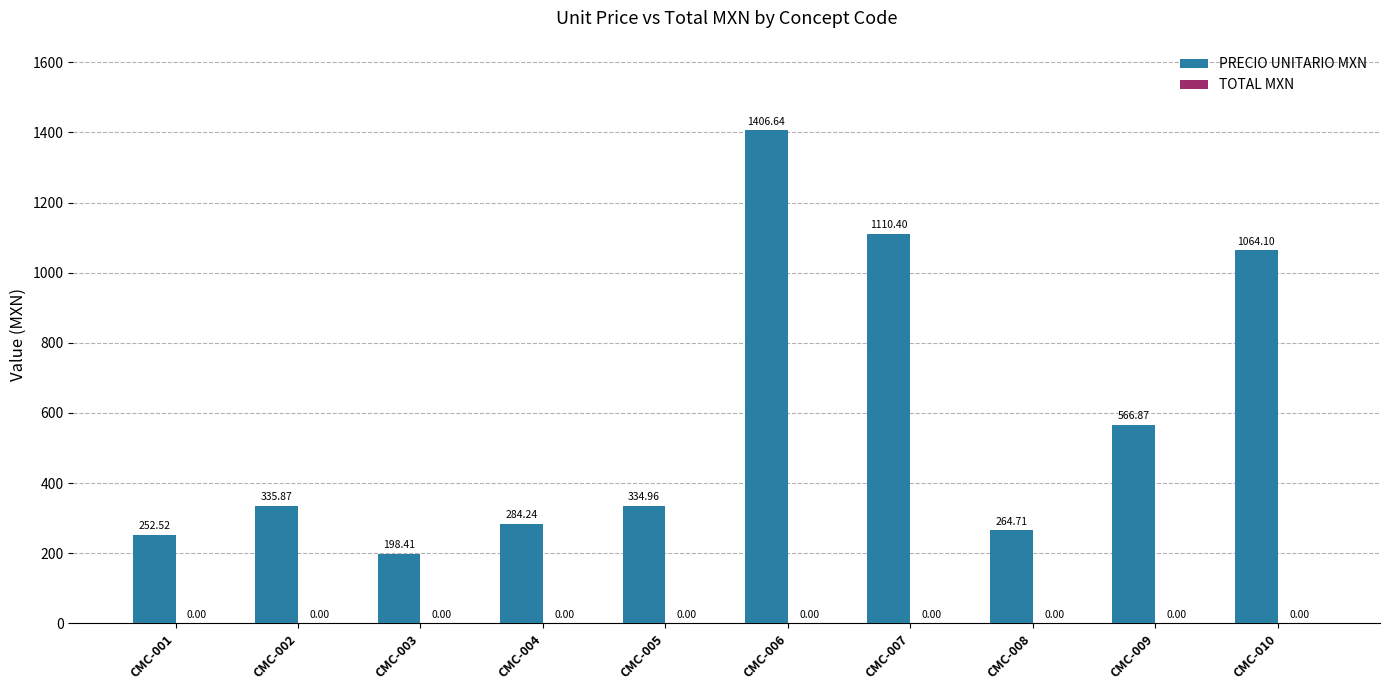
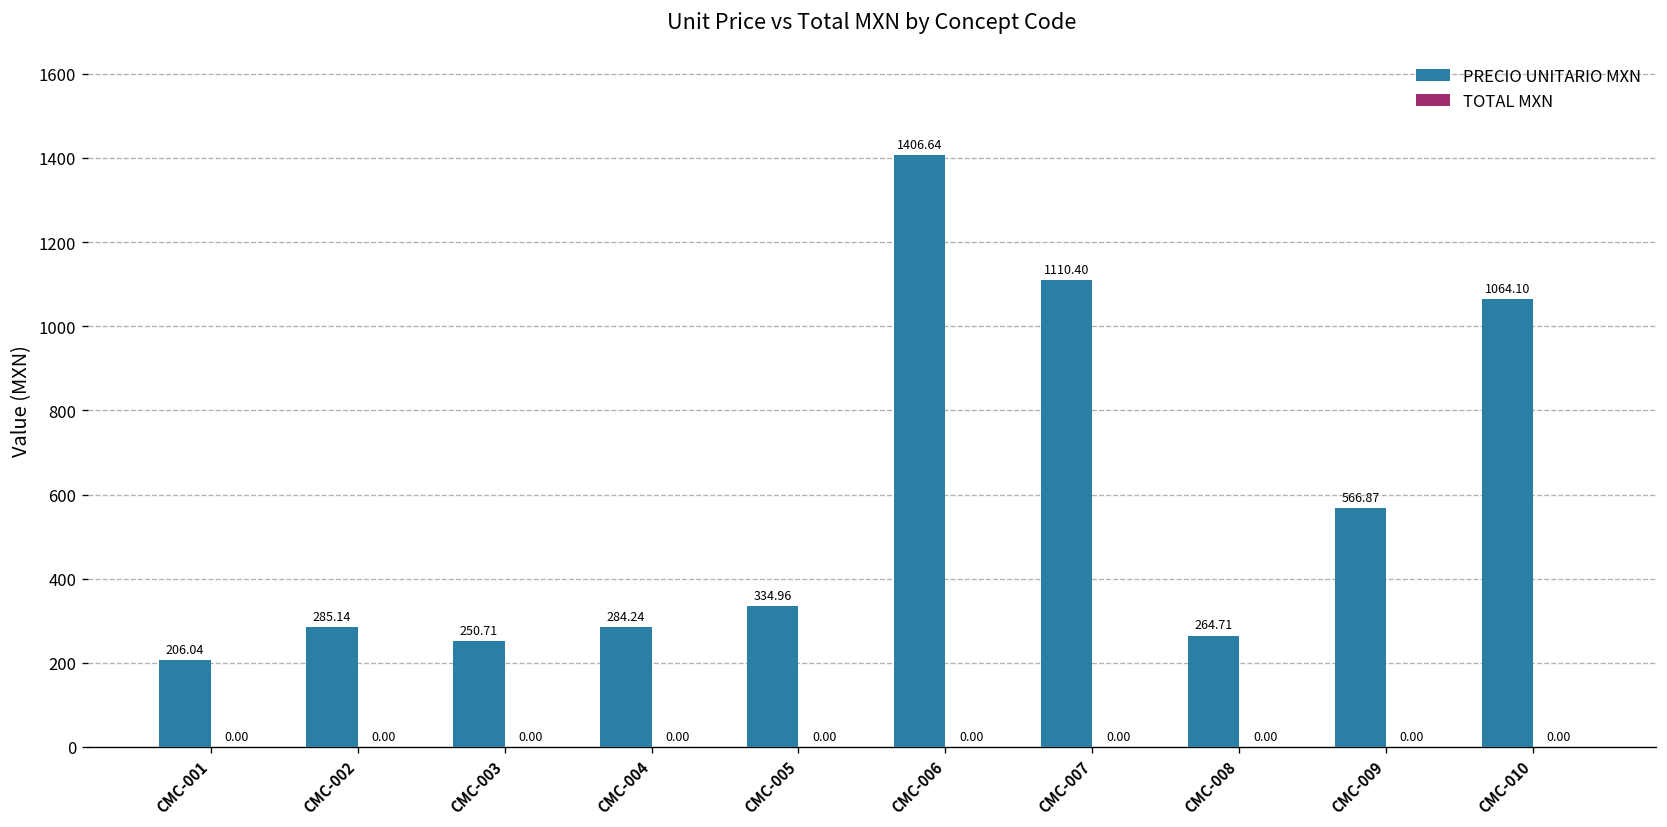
PRECIO UNITARIO MXN, CMC-001: 252.52 -> 206.04
PRECIO UNITARIO MXN, CMC-002: 335.87 -> 285.14
PRECIO UNITARIO MXN, CMC-003: 198.41 -> 250.71
